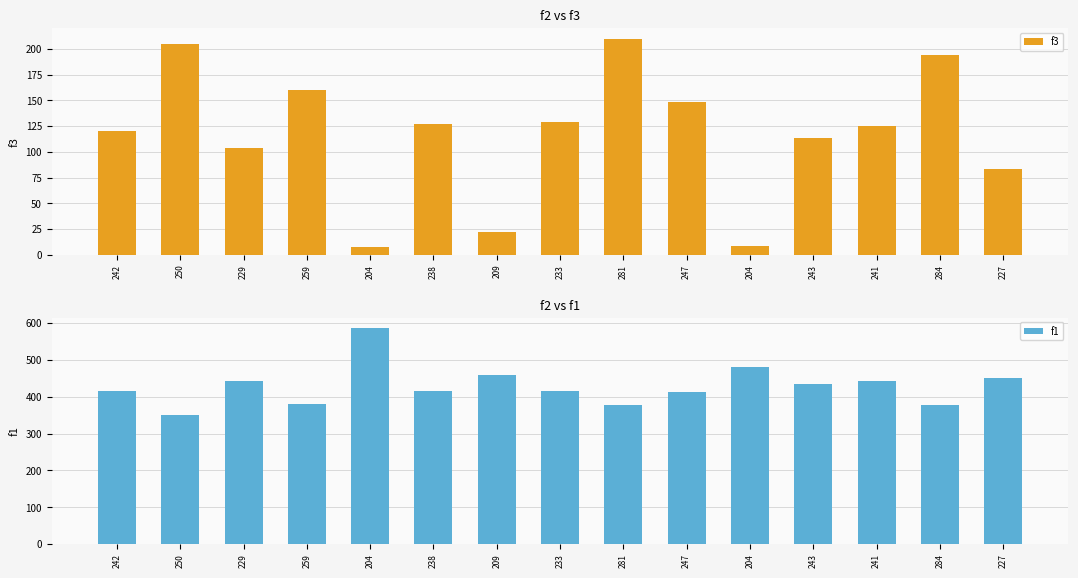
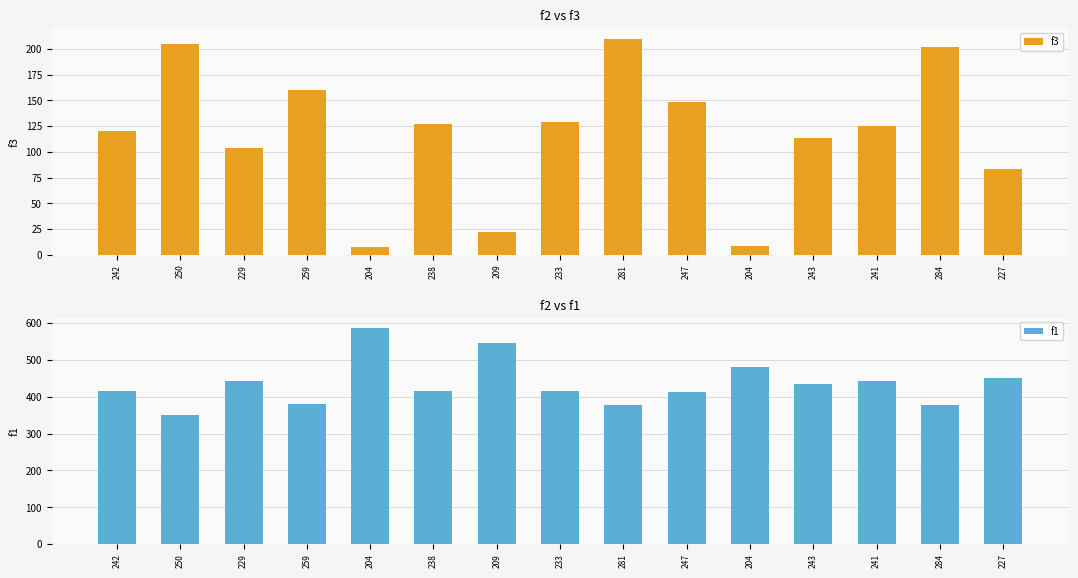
f2 vs f3, 284: 194 -> 202
f2 vs f1, 209: 460 -> 550
